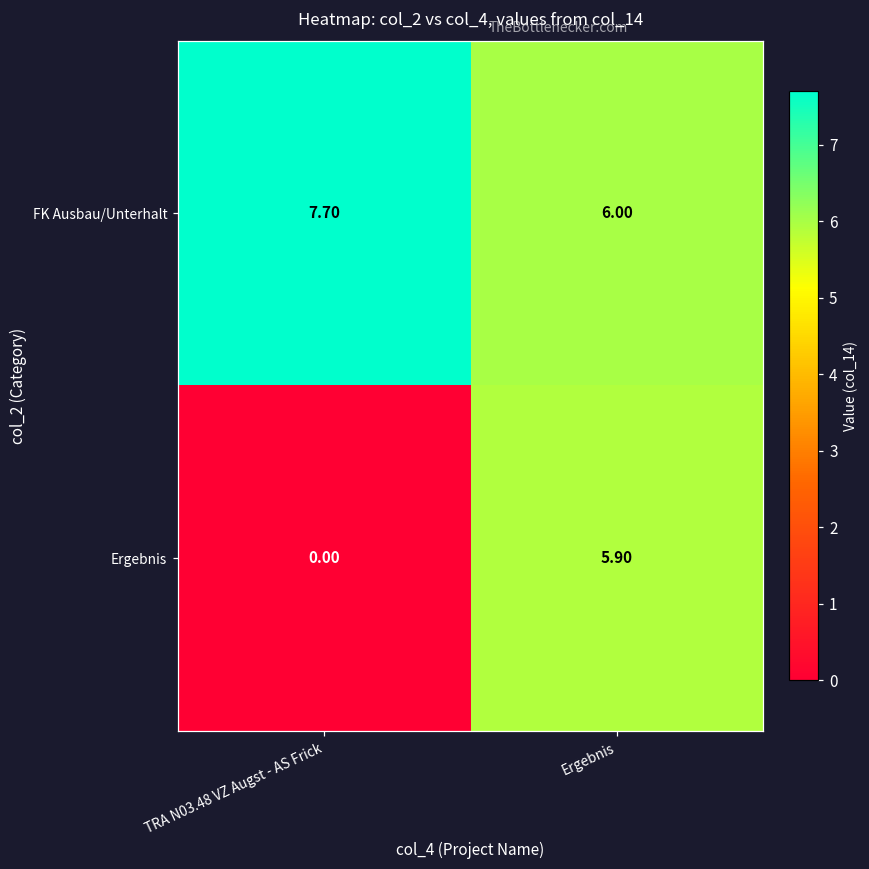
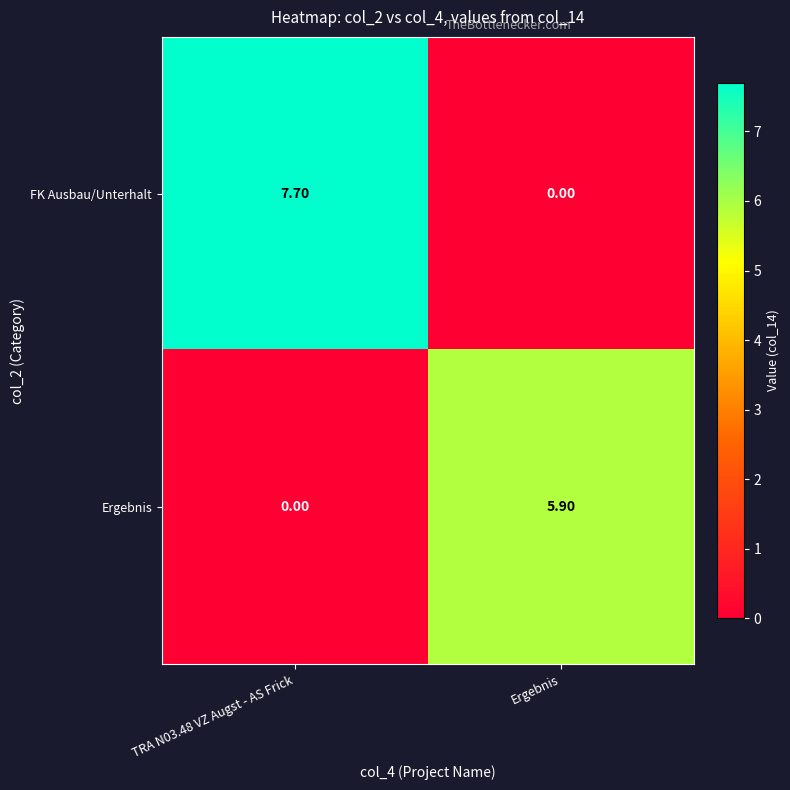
FK Ausbau/Unterhalt, Ergebnis: 6.00 -> 0.00
